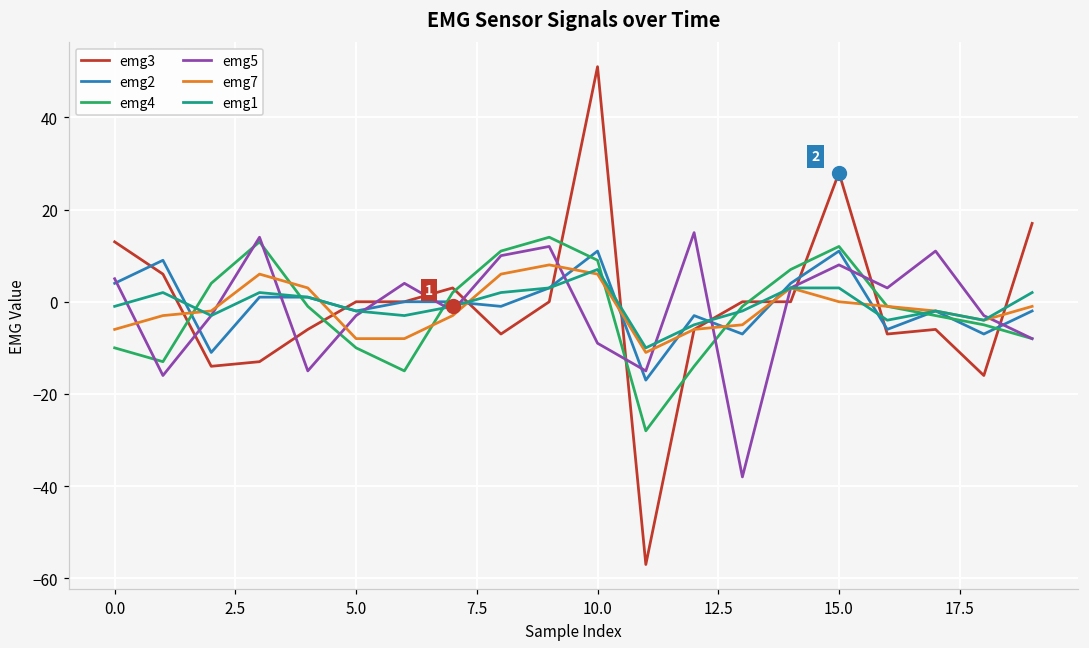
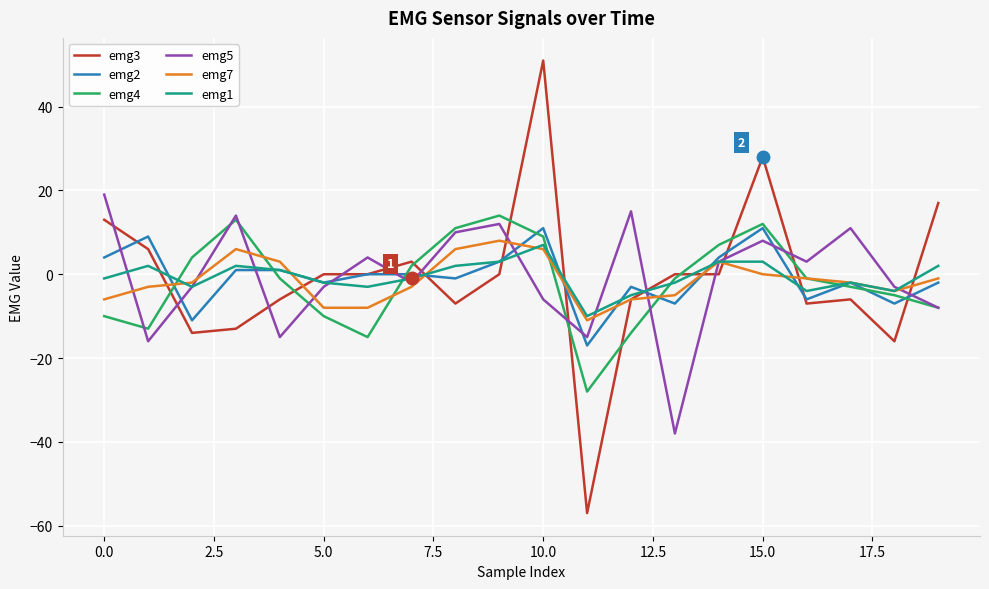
emg5, 0.0: 5 -> 19
emg5, 10.0: -9 -> -6
